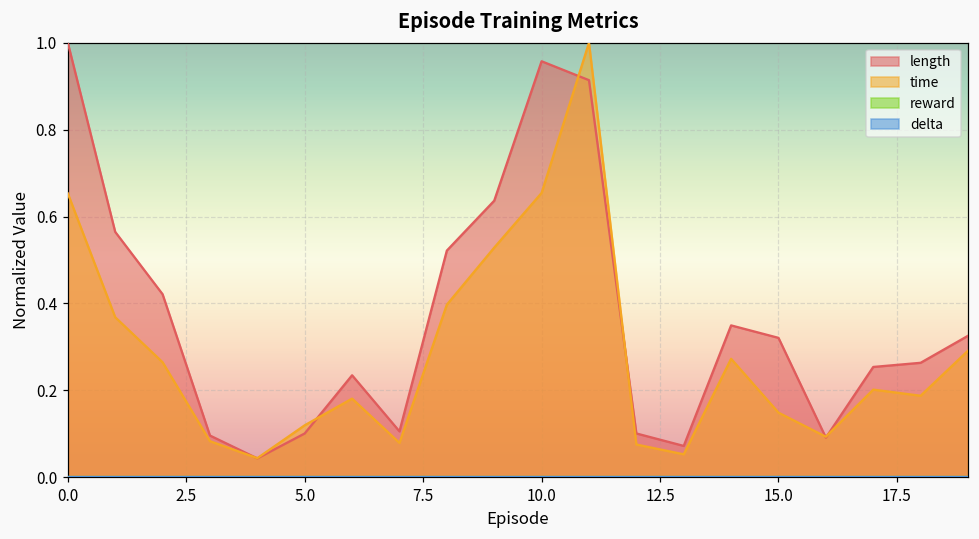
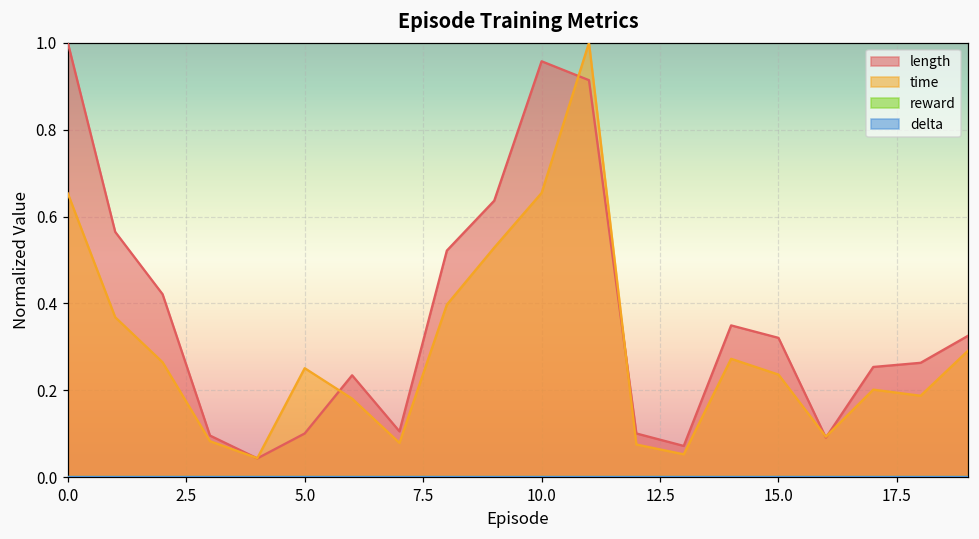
time, 5.0: 0.12 -> 0.25
time, 15.0: 0.15 -> 0.24
